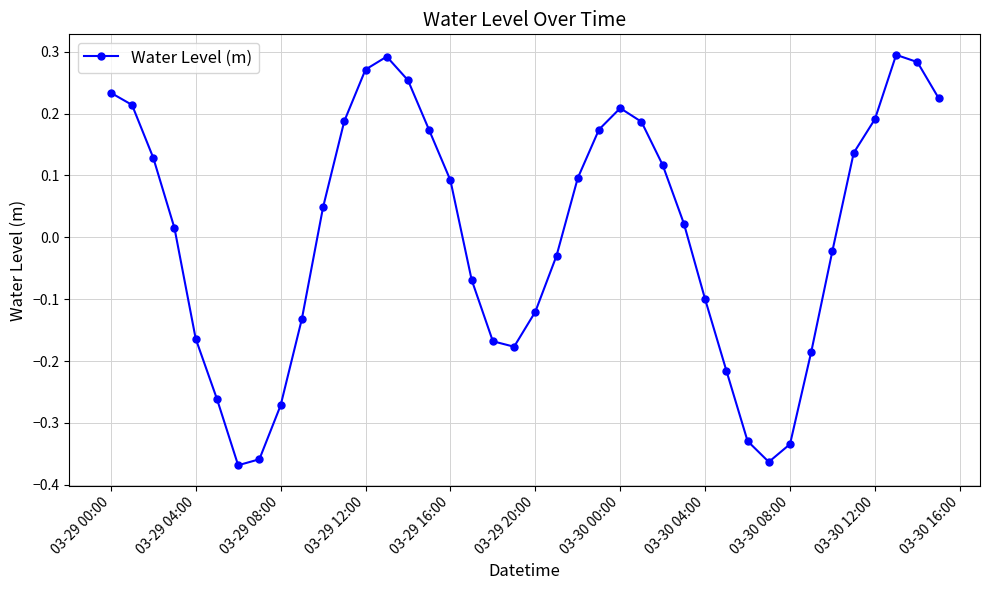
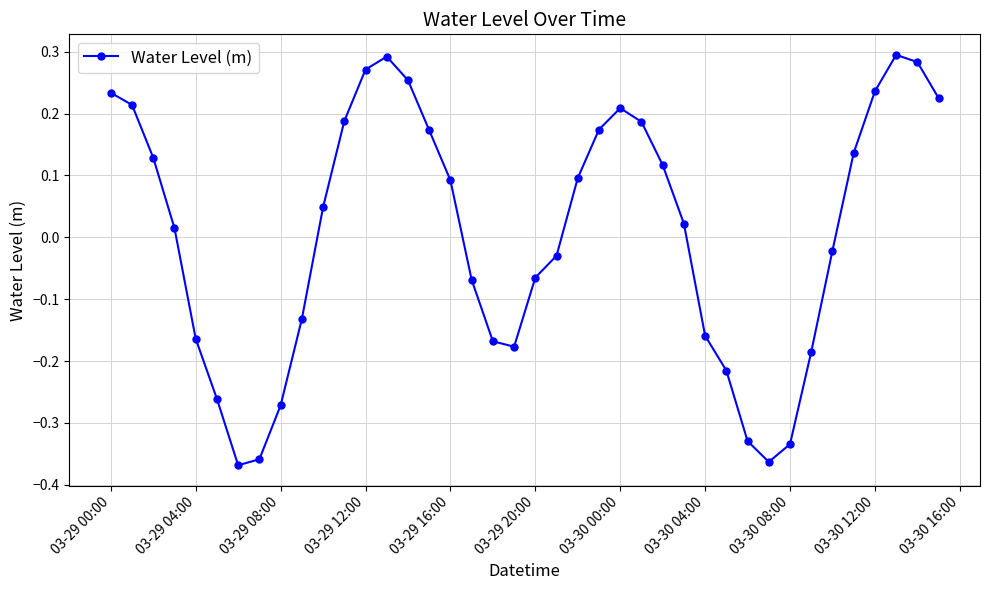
03-29 20:00: -0.12 -> -0.07
03-30 04:00: -0.10 -> -0.16
03-30 12:00: 0.19 -> 0.24
